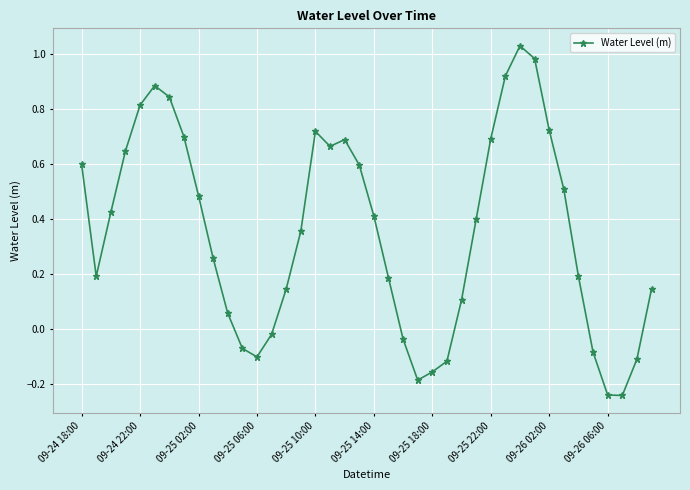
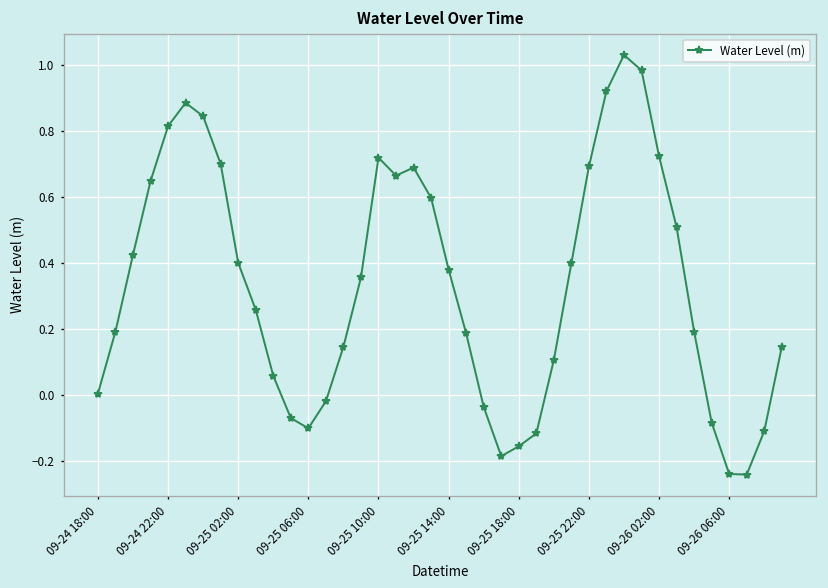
09-24 18:00: 0.60 -> 0.00
09-25 02:00: 0.48 -> 0.40
09-25 14:00: 0.41 -> 0.38
